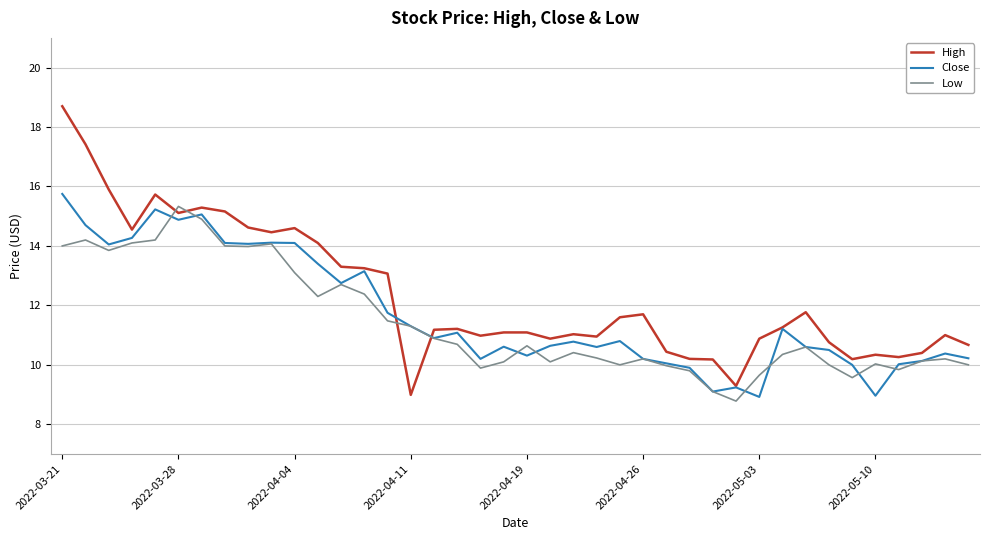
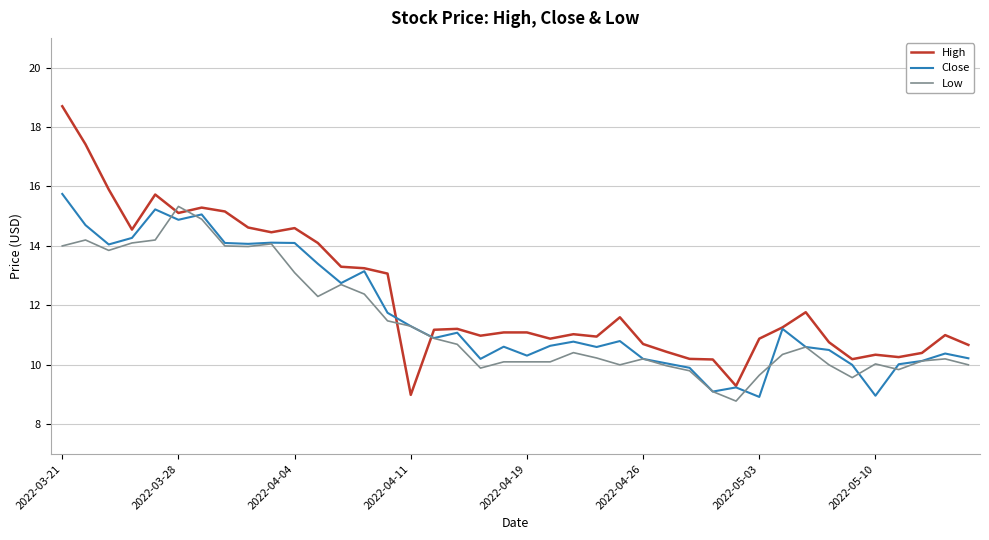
Low, 2022-04-19: 10.6 -> 10.1
High, 2022-04-26: 11.7 -> 10.7
